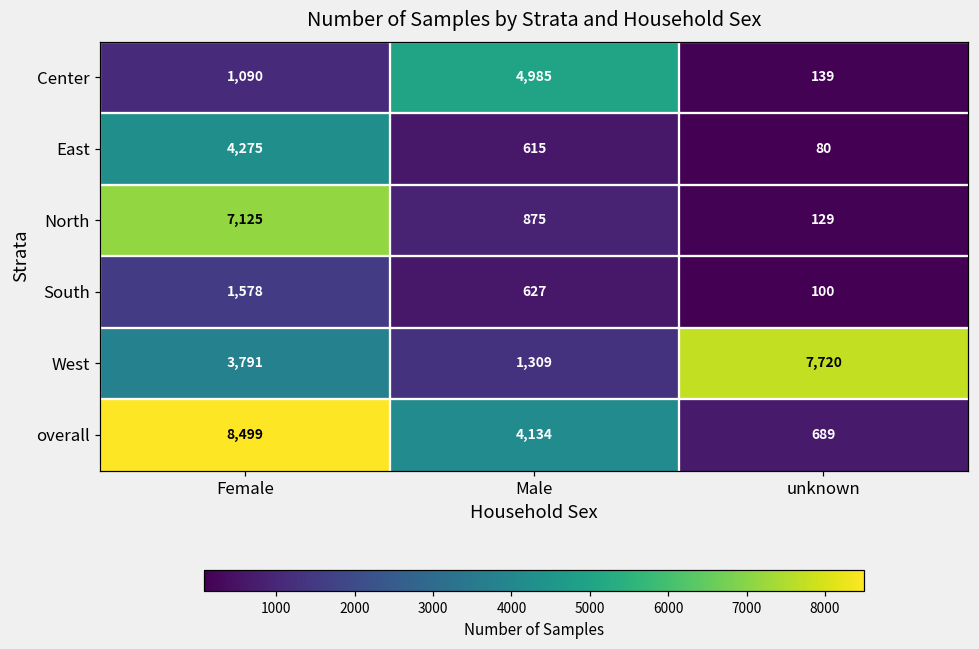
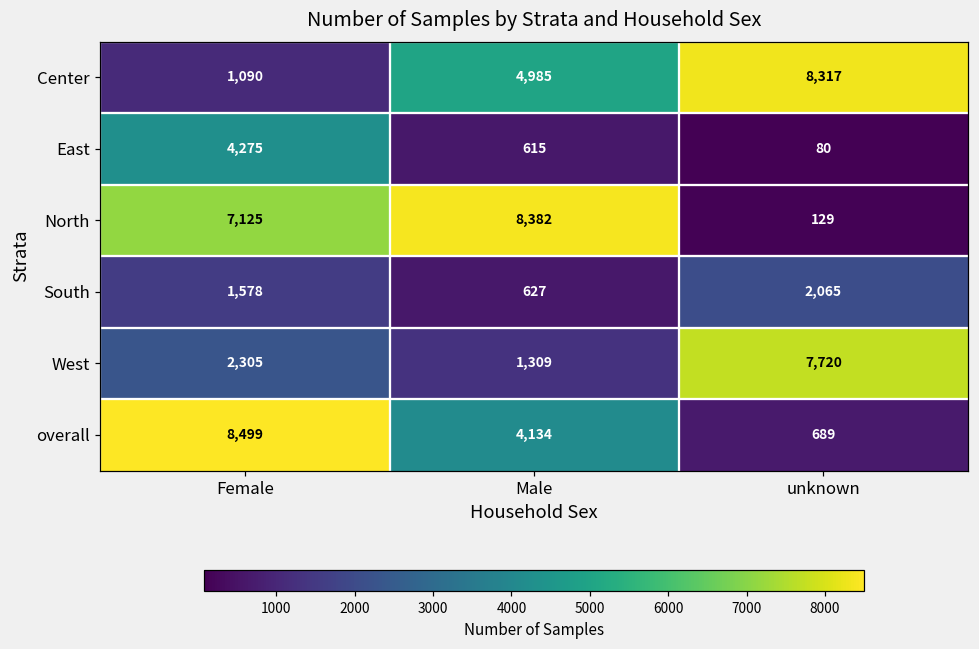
Center, unknown: 139 -> 8,317
North, Male: 875 -> 8,382
South, unknown: 100 -> 2,065
West, Female: 3,791 -> 2,305
